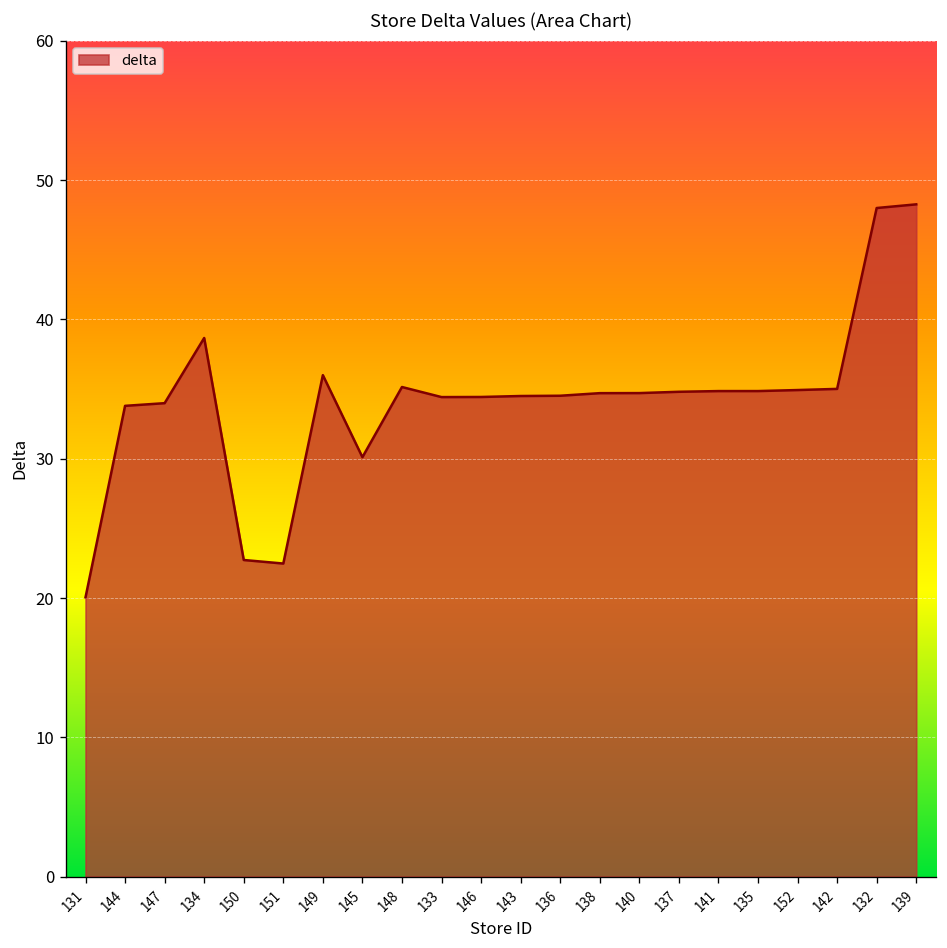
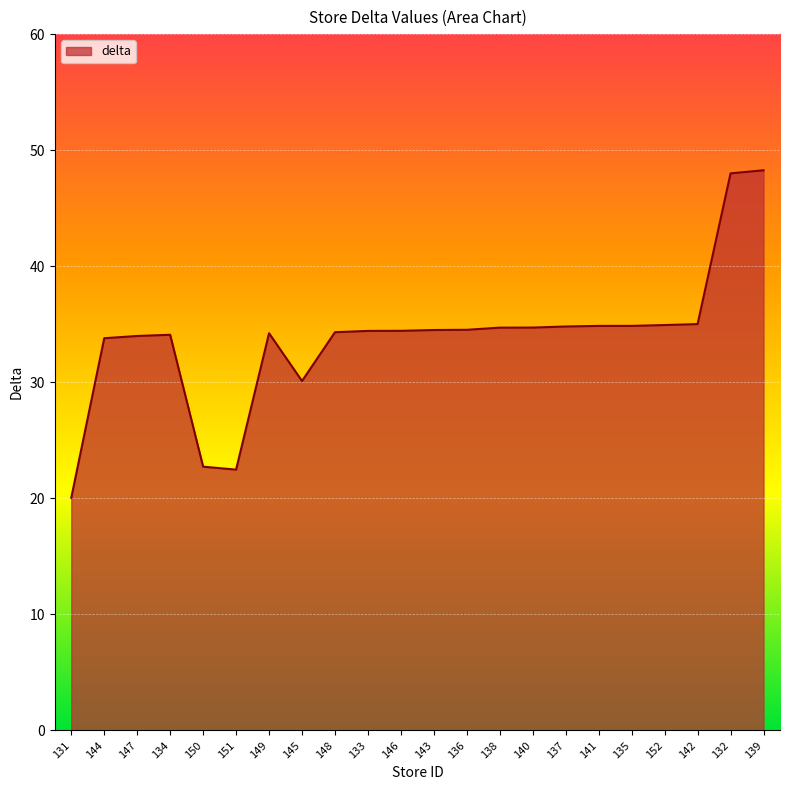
134: 38.7 -> 34.1
149: 36.0 -> 34.2
148: 35.2 -> 34.3
